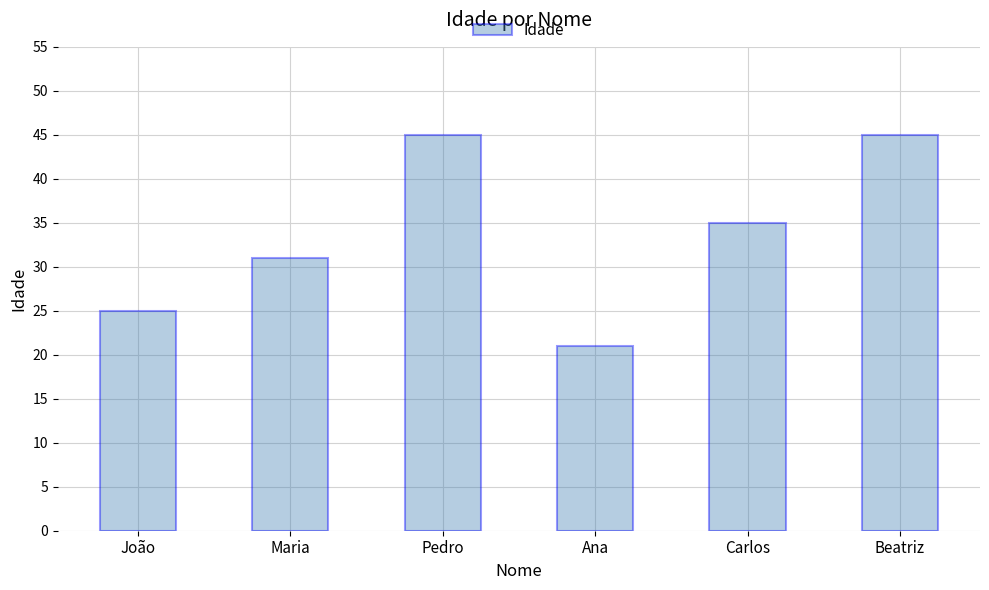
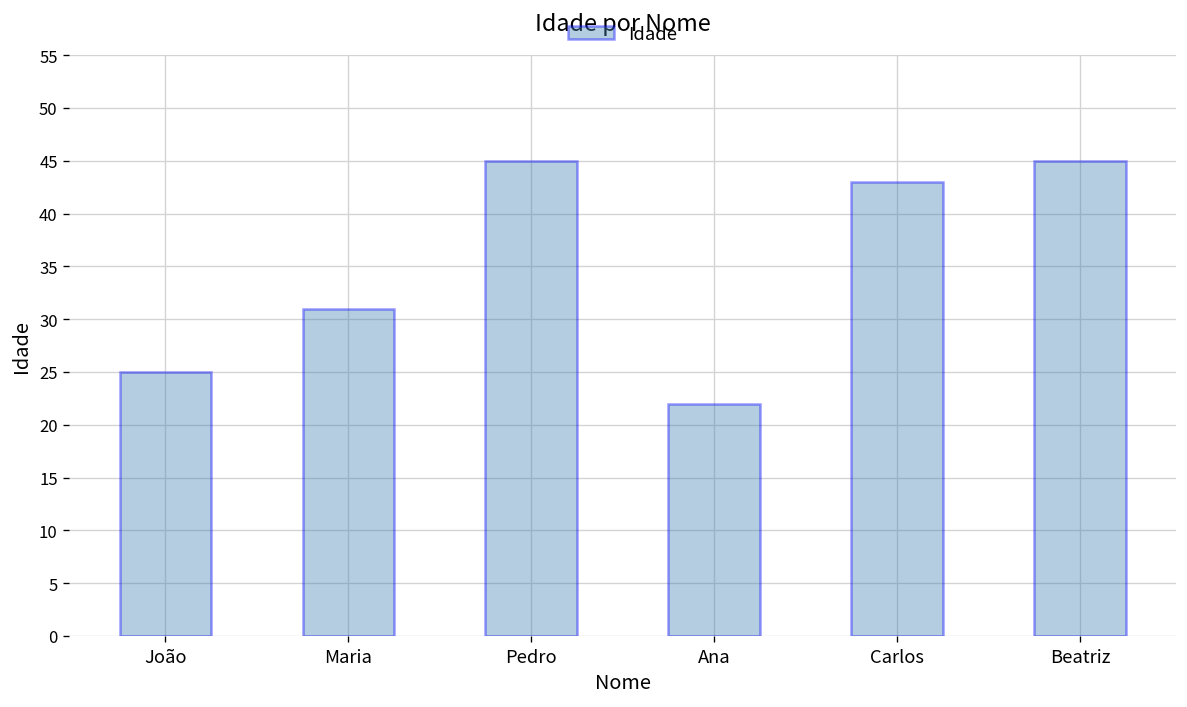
Ana: 21 -> 22
Carlos: 35 -> 43
